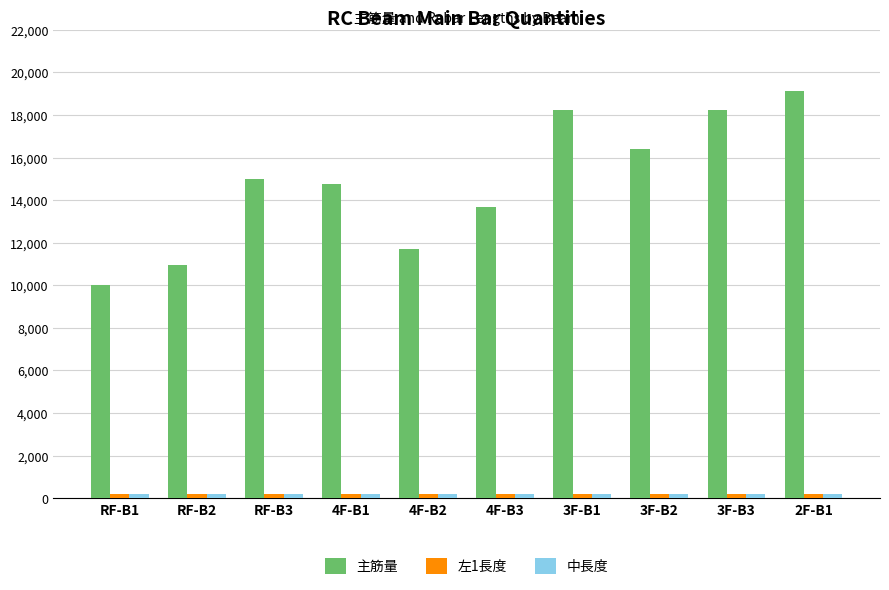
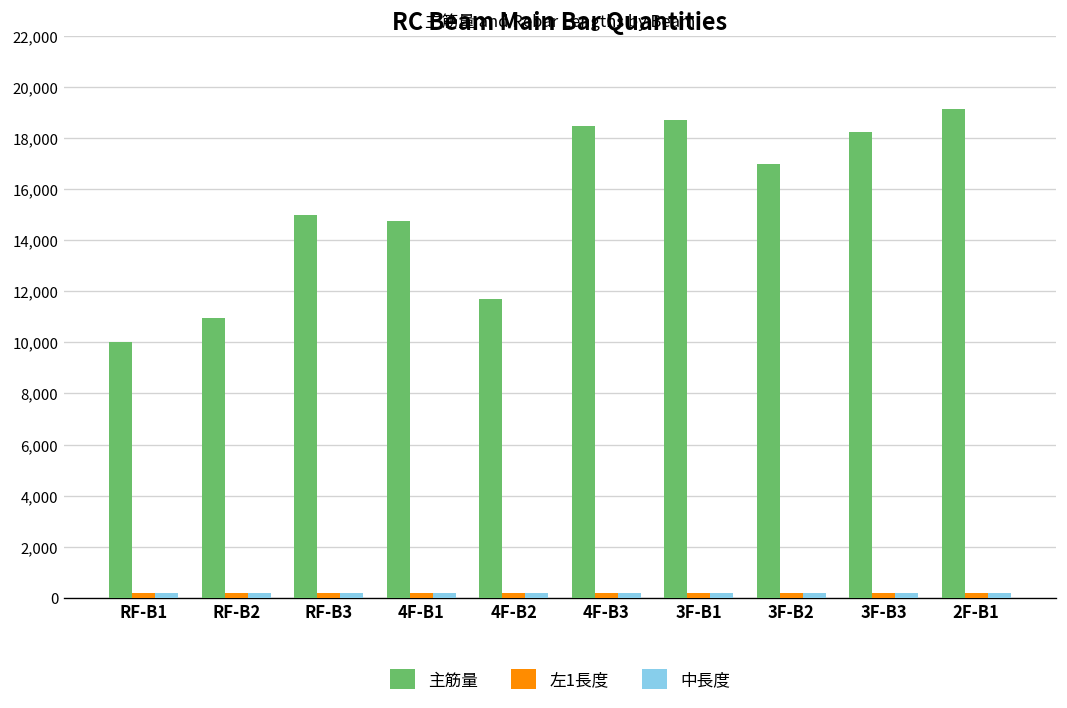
主筋量, 4F-B3: 13,700 -> 18,500
主筋量, 3F-B1: 18,200 -> 18,700
主筋量, 3F-B2: 16,400 -> 17,000
